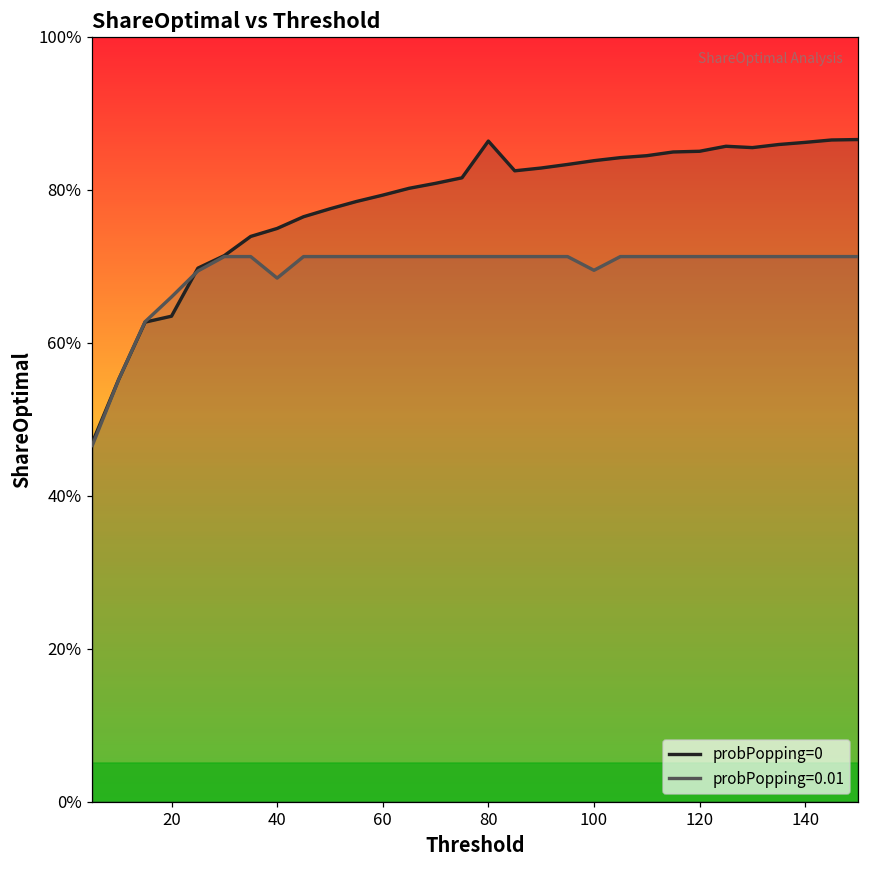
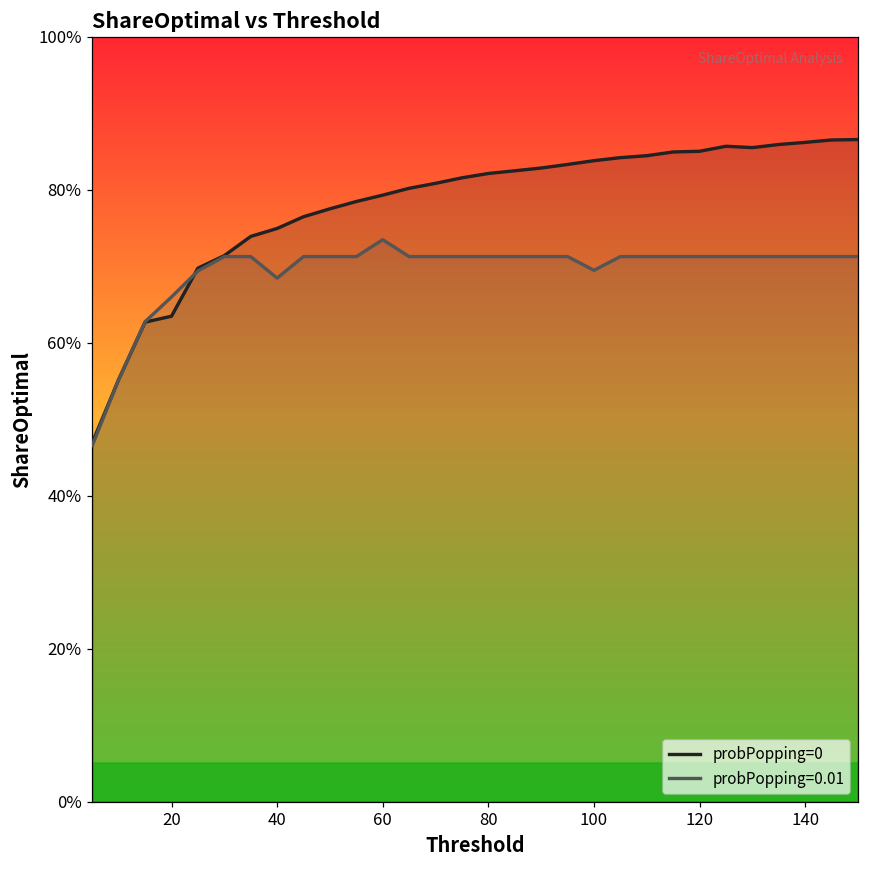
probPopping=0.01, 60: 71% -> 73%
probPopping=0, 80: 86% -> 82%
